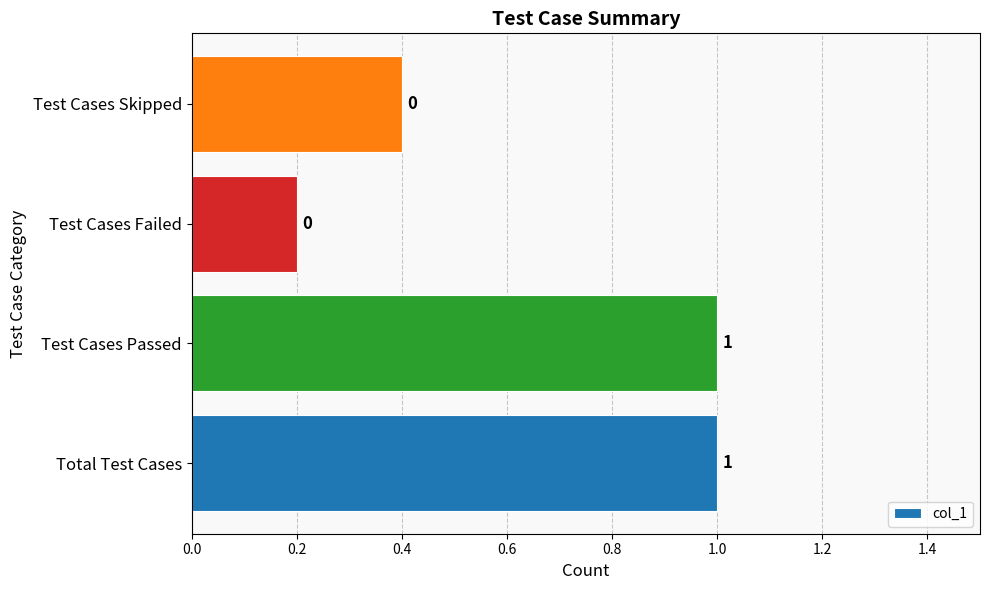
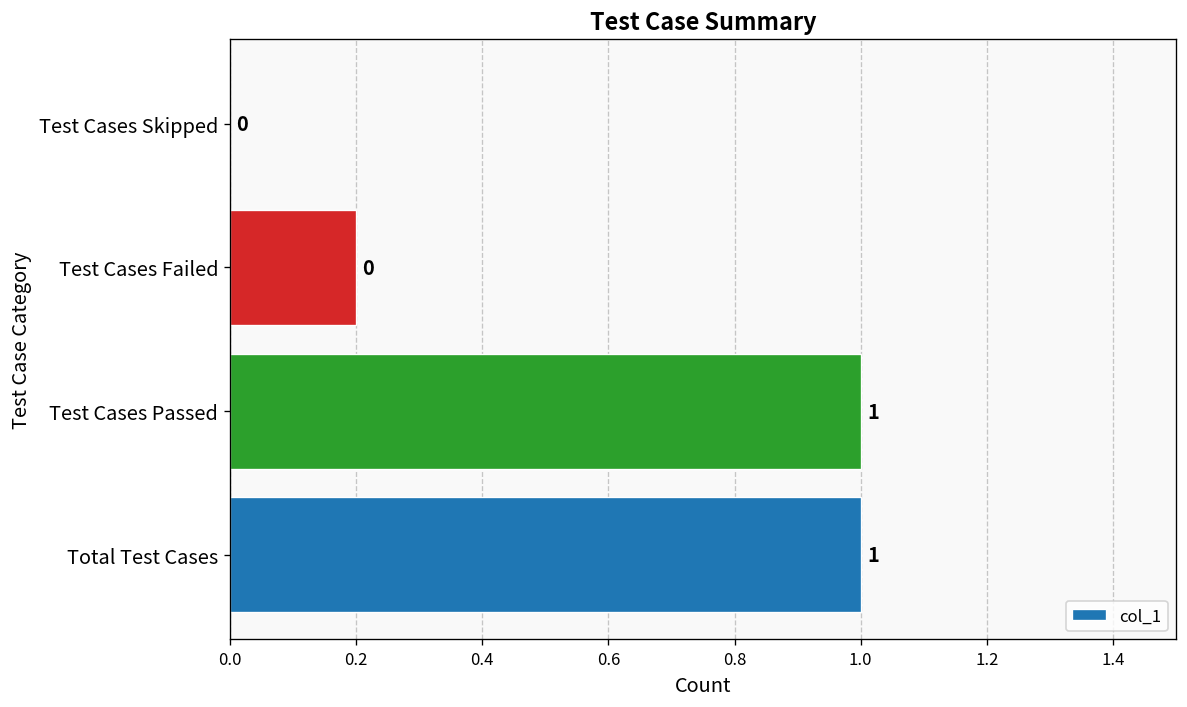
Test Cases Skipped: 0.4 -> 0.0
